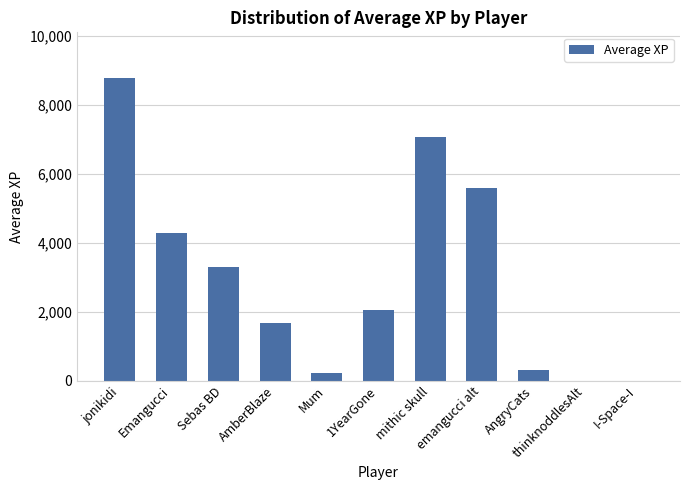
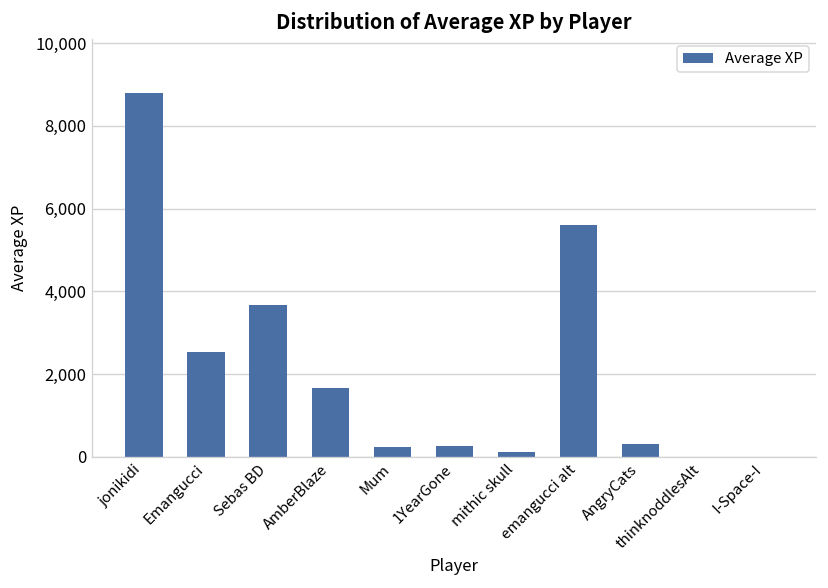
Emangucci: 4,300 -> 2,500
Sebas BD: 3,300 -> 3,700
1YearGone: 2,100 -> 200
mithic skull: 7,100 -> 100
